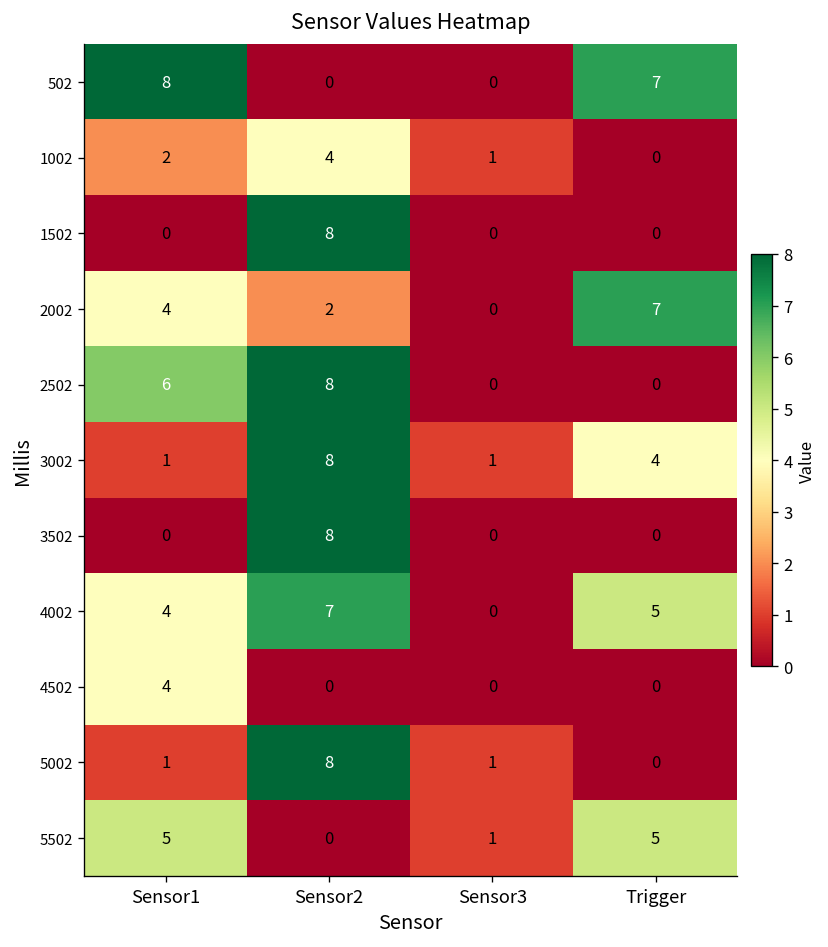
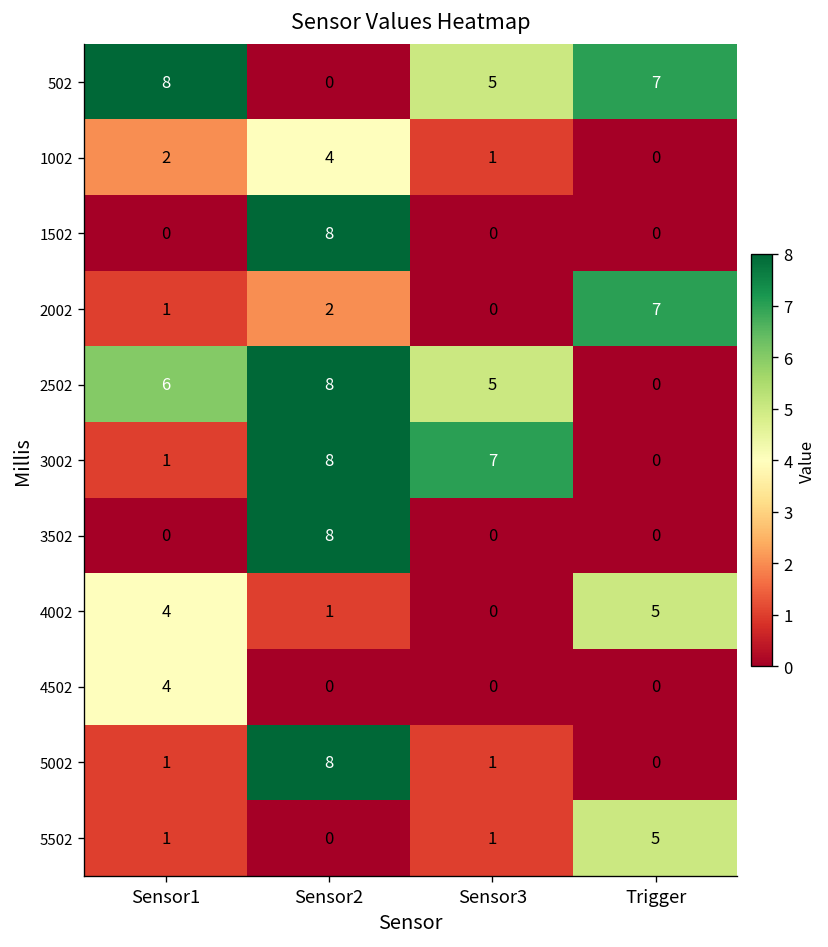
502, Sensor3: 0 -> 5
2002, Sensor1: 4 -> 1
2502, Sensor3: 0 -> 5
3002, Sensor3: 1 -> 7
3002, Trigger: 4 -> 0
4002, Sensor2: 7 -> 1
5502, Sensor1: 5 -> 1
